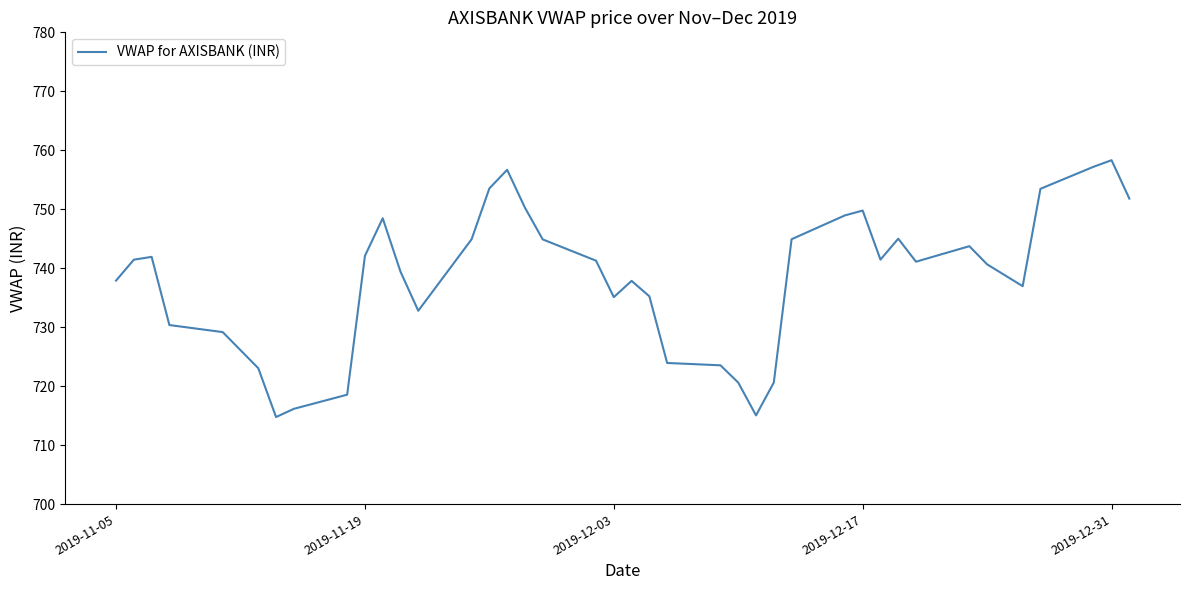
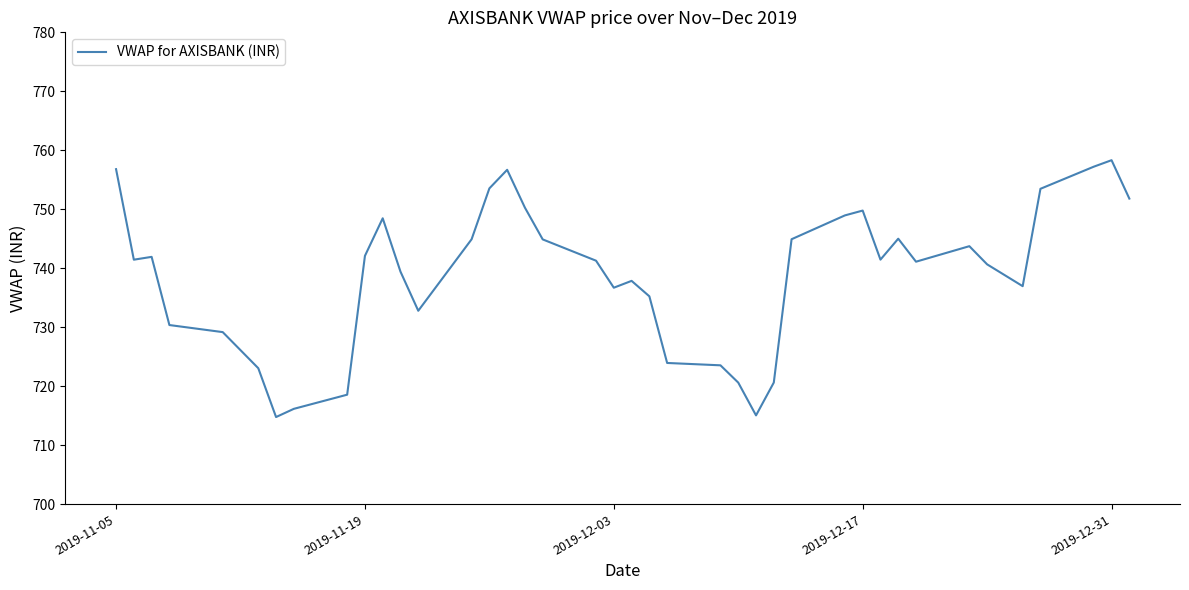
2019-11-05: 738 -> 757
2019-12-03: 735 -> 737
